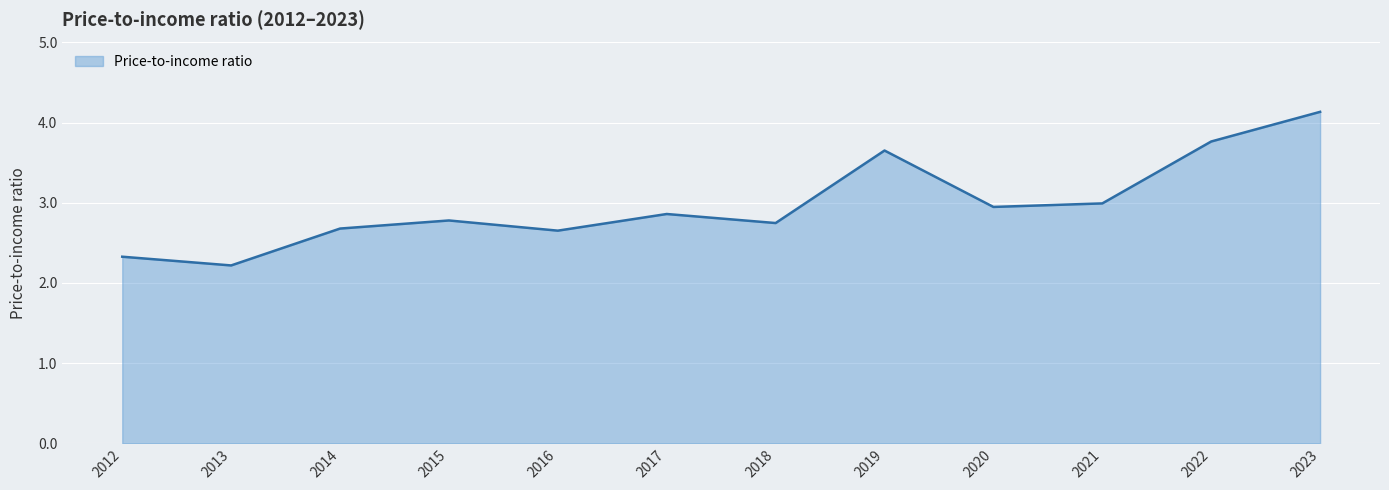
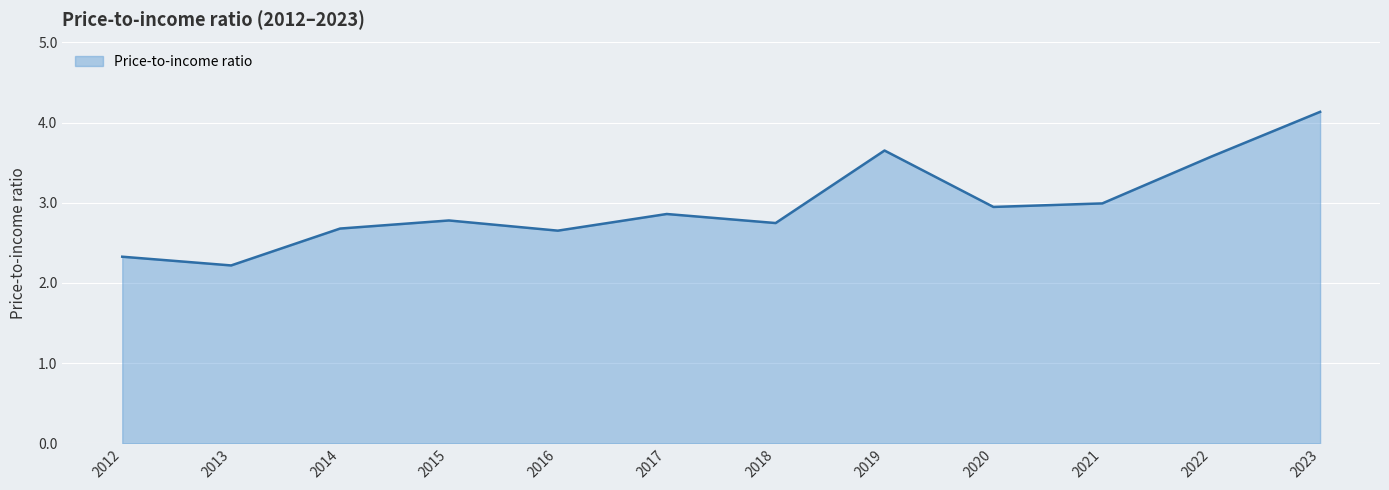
2022: 3.8 -> 3.6
